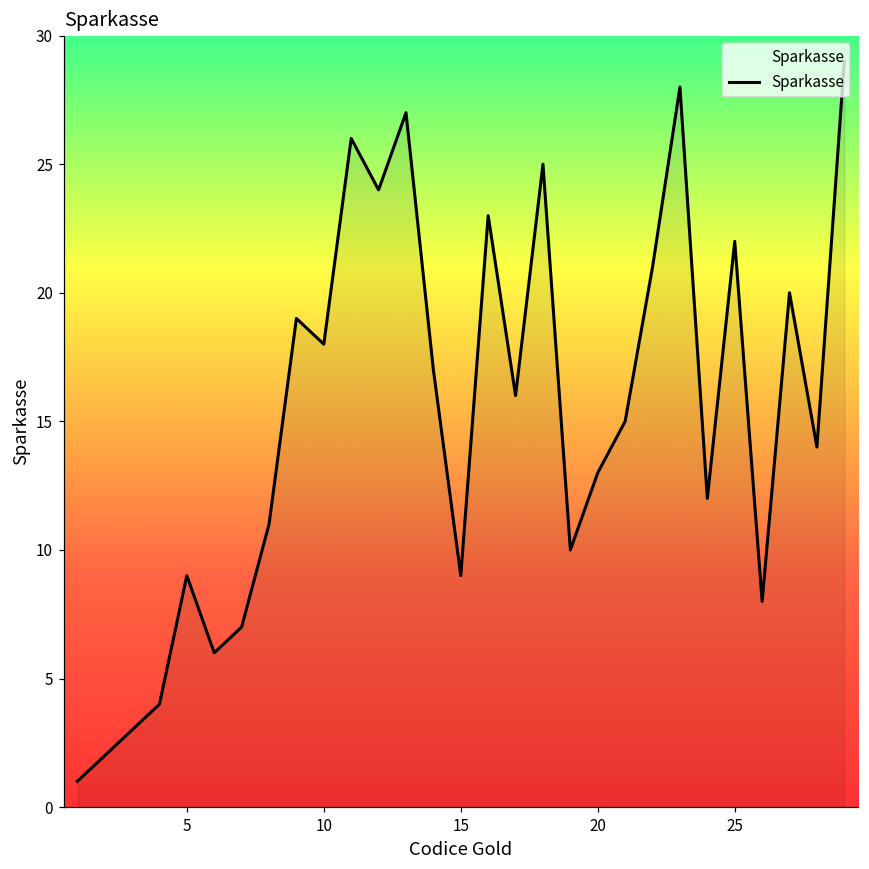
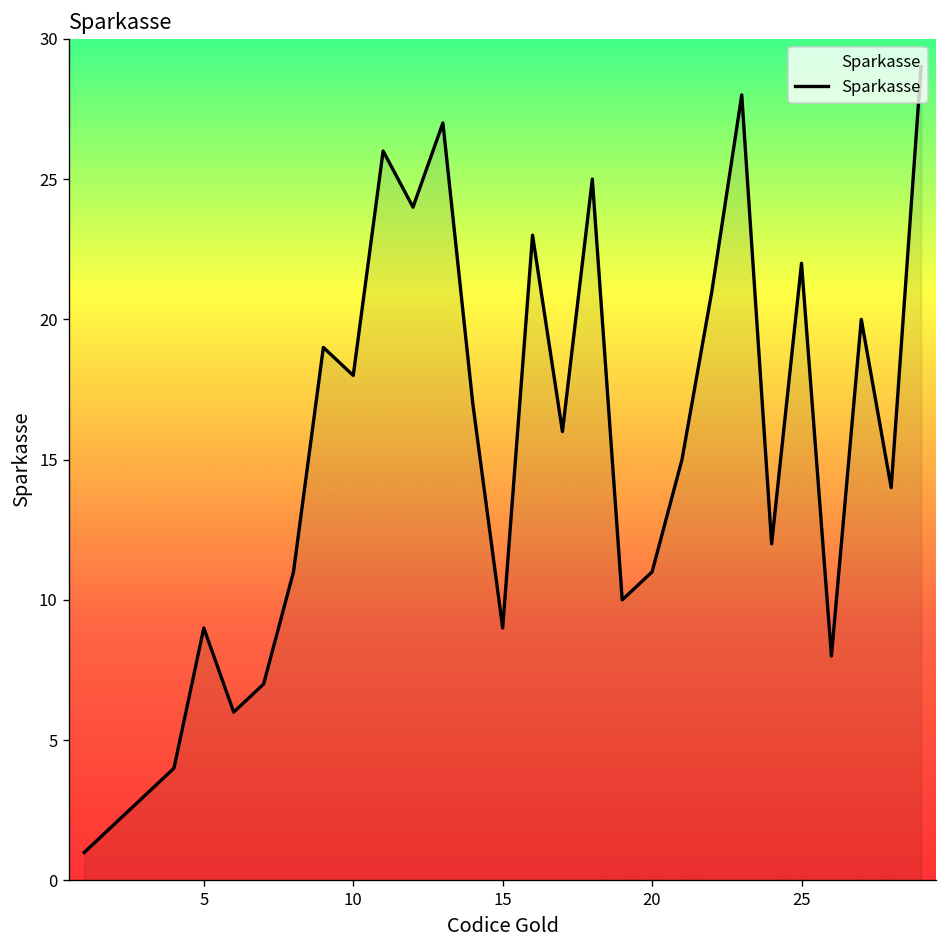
20: 13 -> 11
